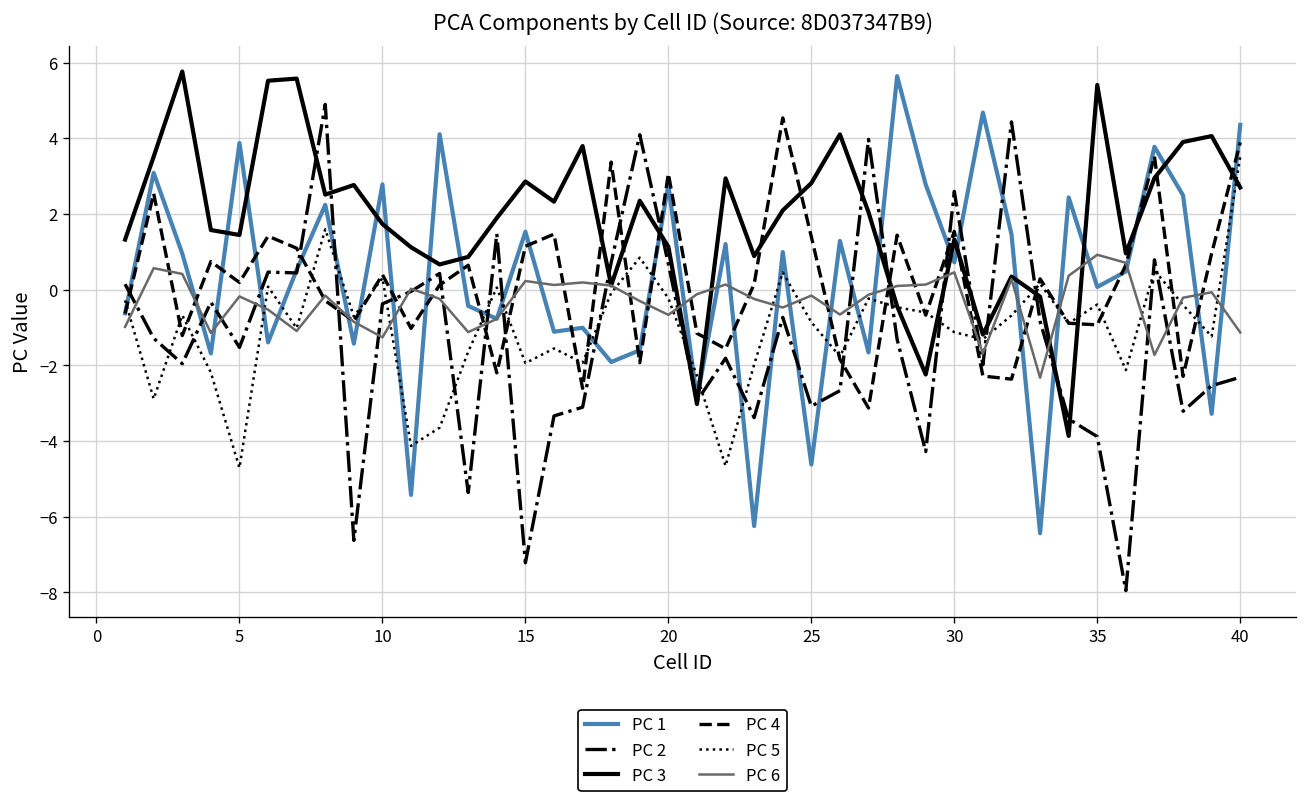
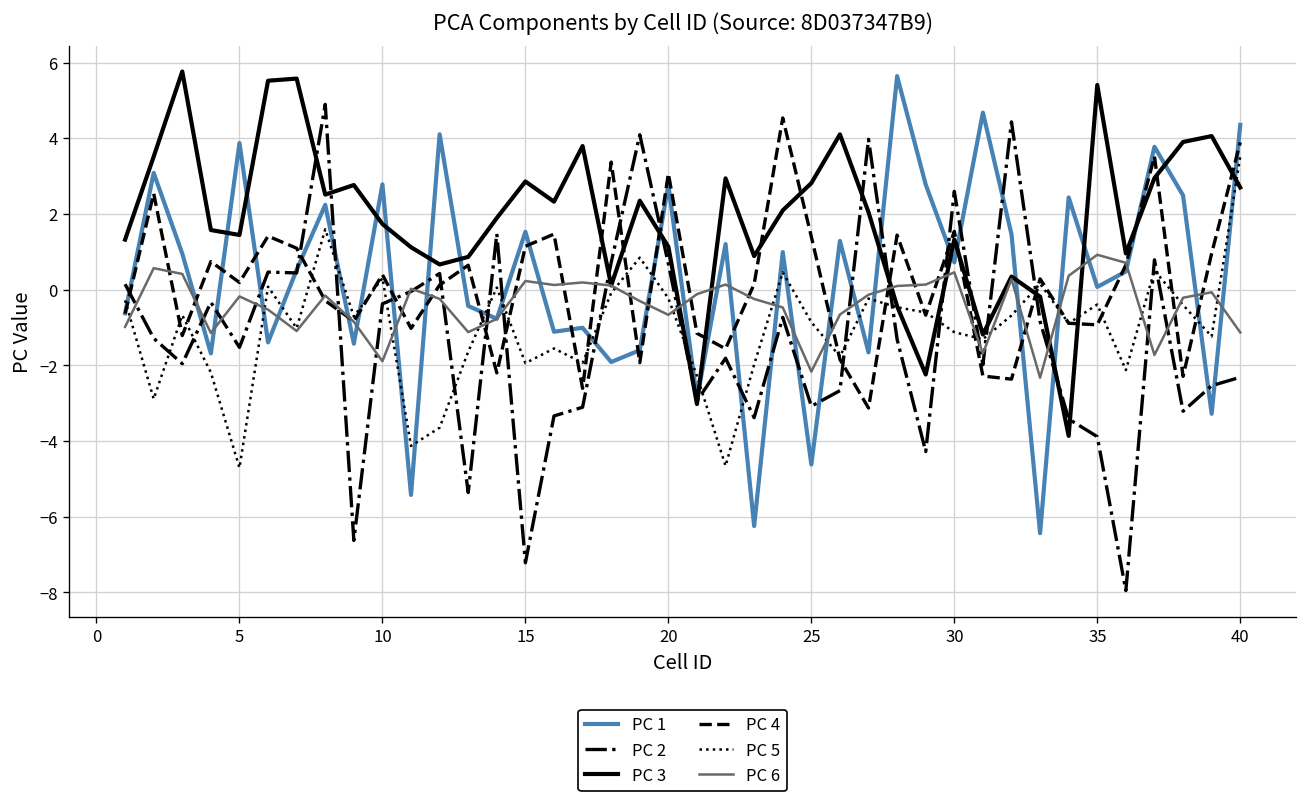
PC 6, 10: -1.3 -> -1.9
PC 6, 25: -0.2 -> -2.2
